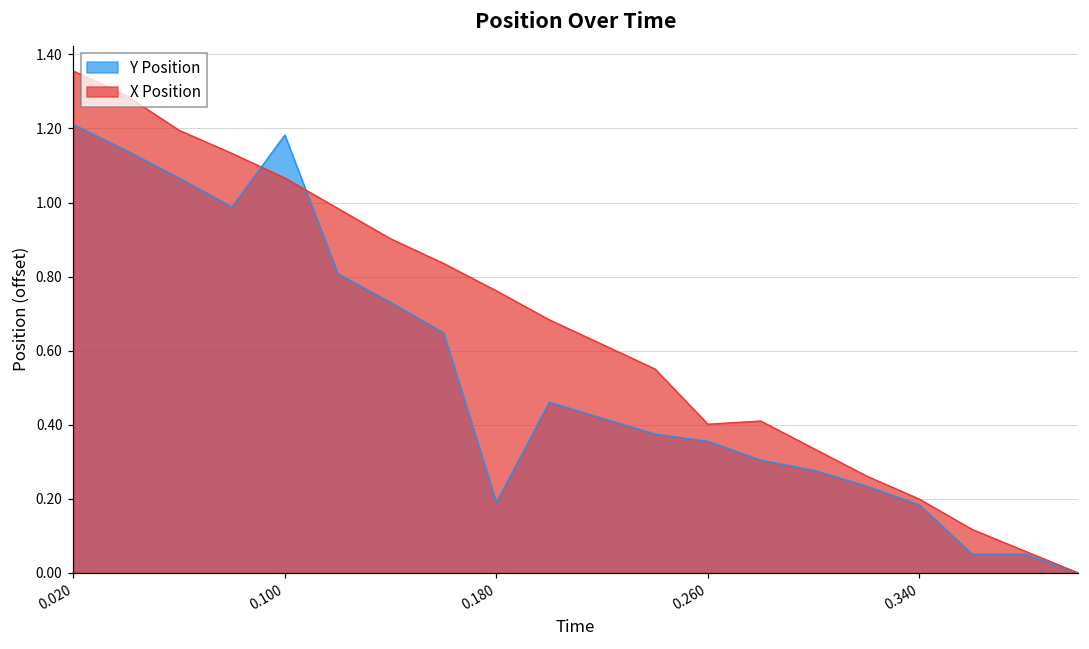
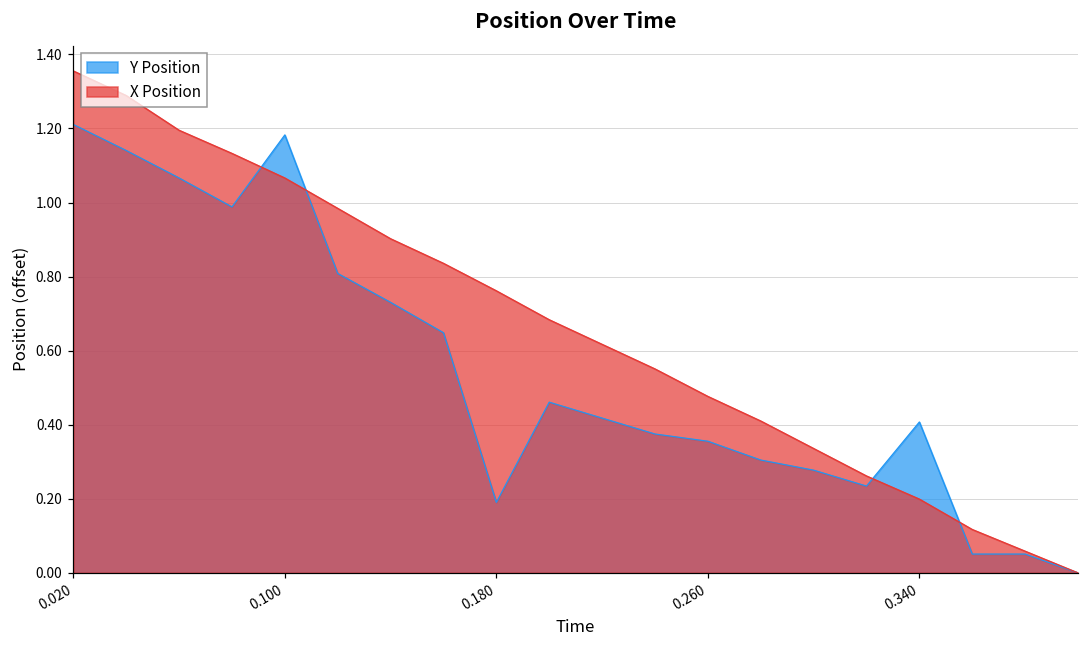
X Position, 0.260: 0.40 -> 0.48
Y Position, 0.340: 0.18 -> 0.41
